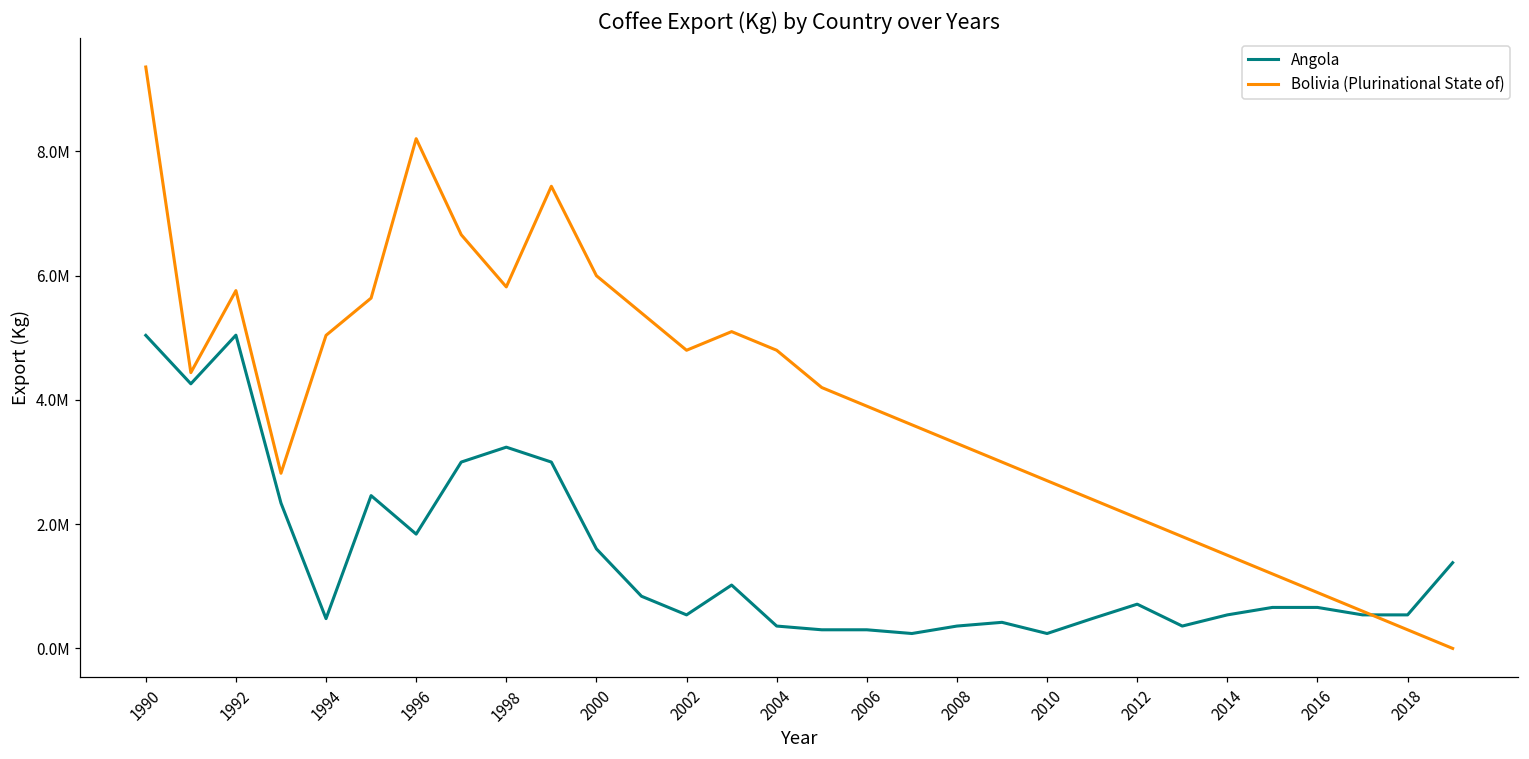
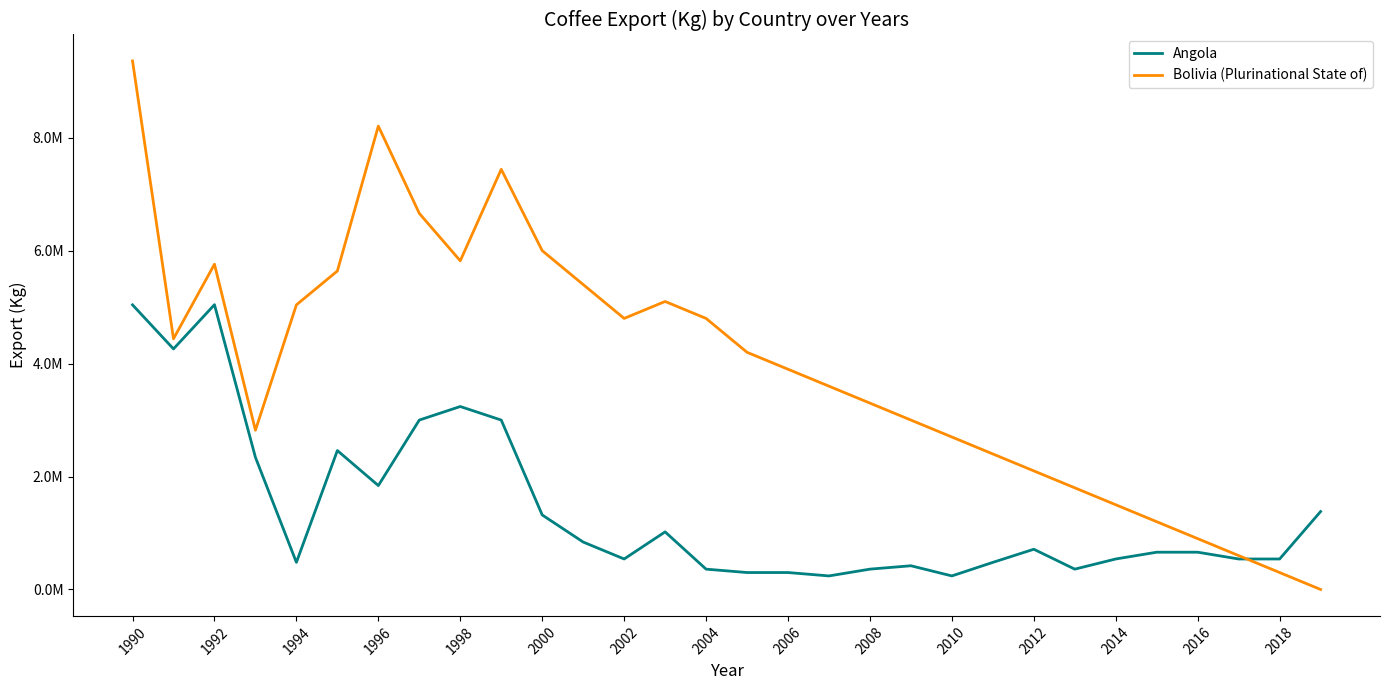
Angola, 2000: 1600000 -> 1300000
